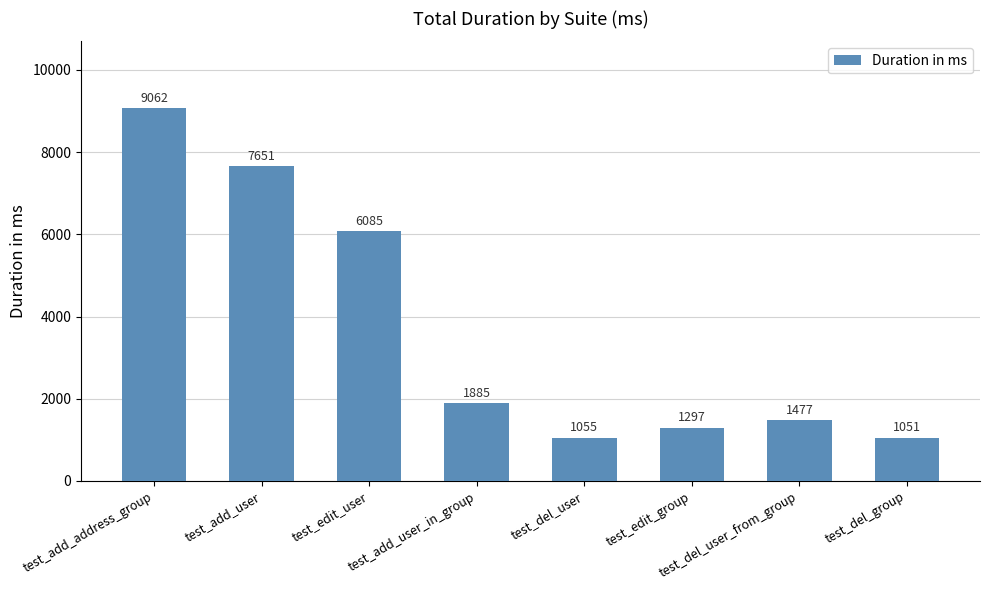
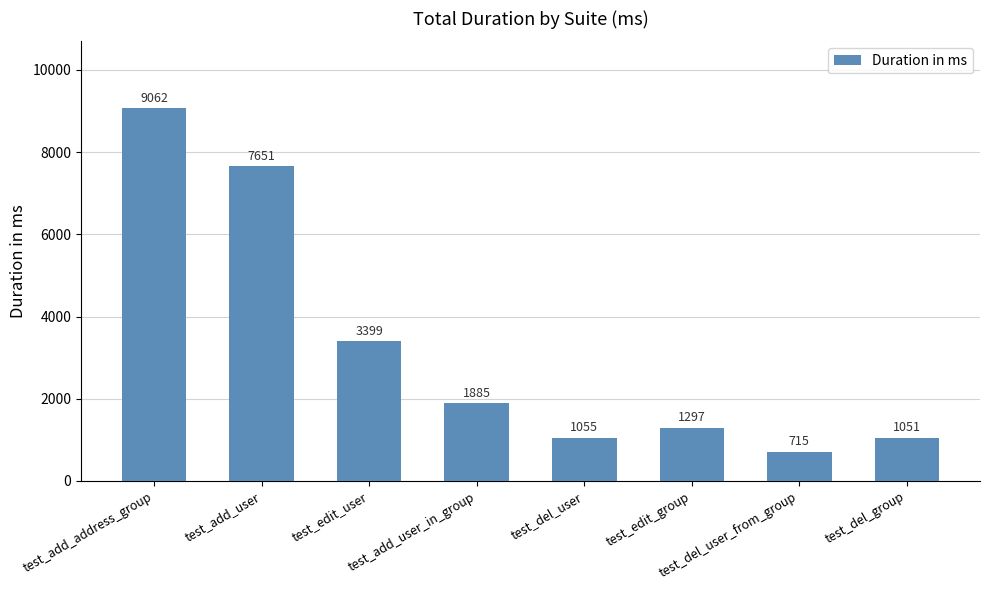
test_edit_user: 6085 -> 3399
test_del_user_from_group: 1477 -> 715
